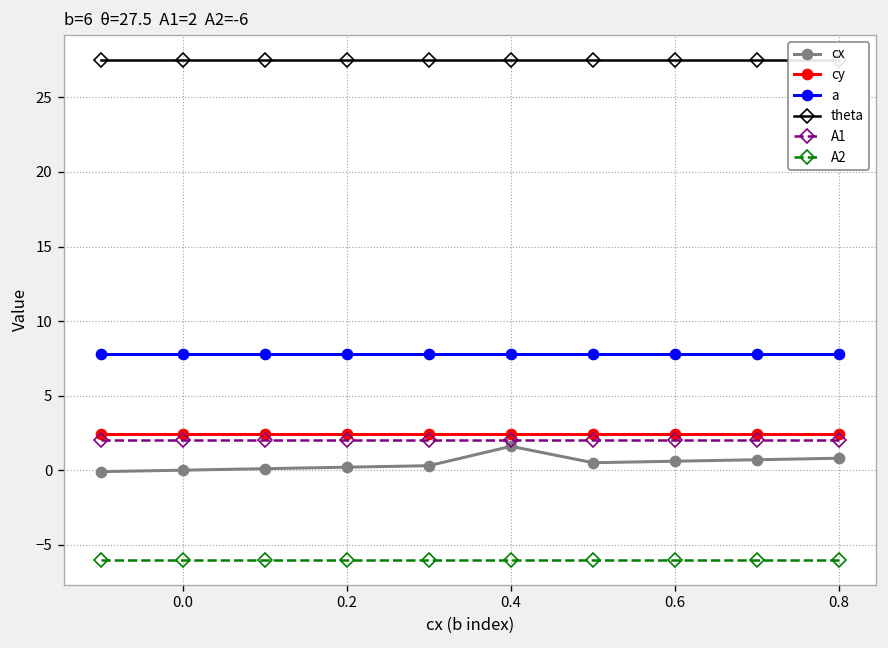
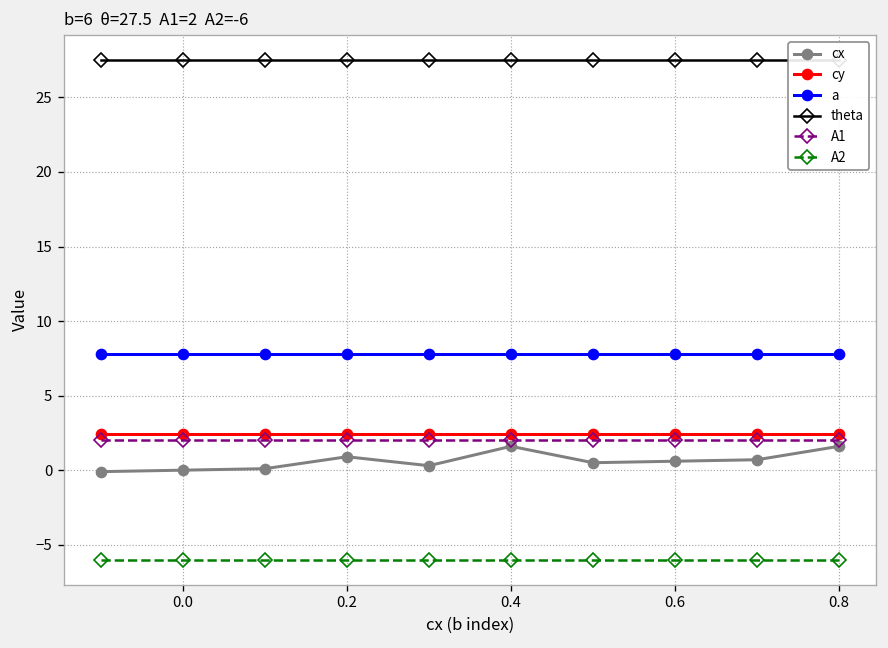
cx, 0.2: 0.2 -> 0.9
cx, 0.8: 0.8 -> 1.6
